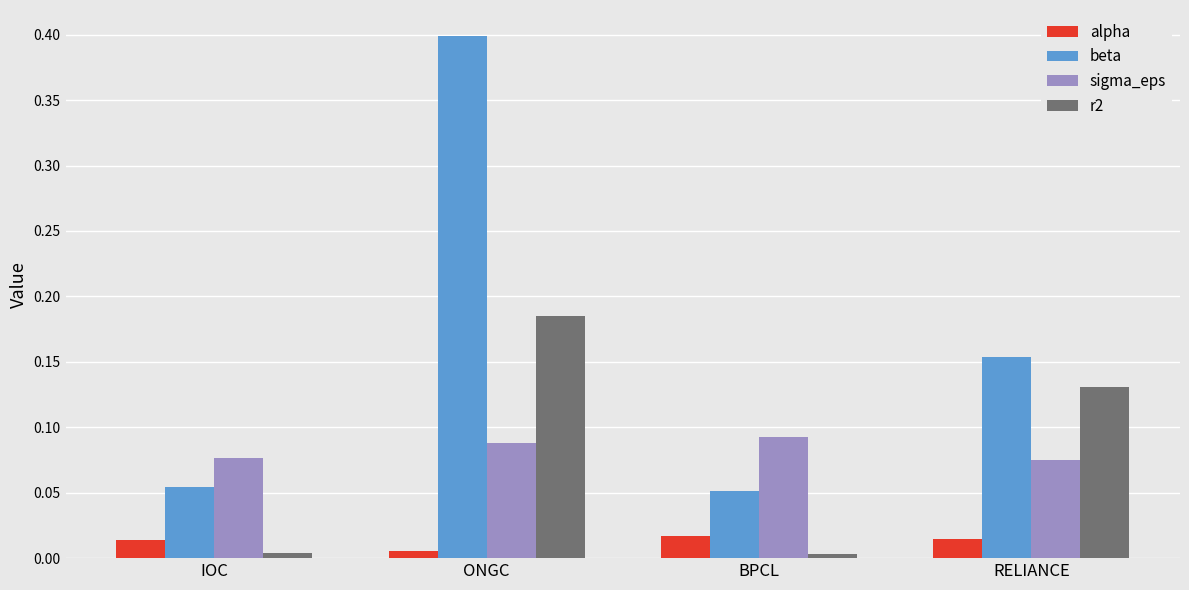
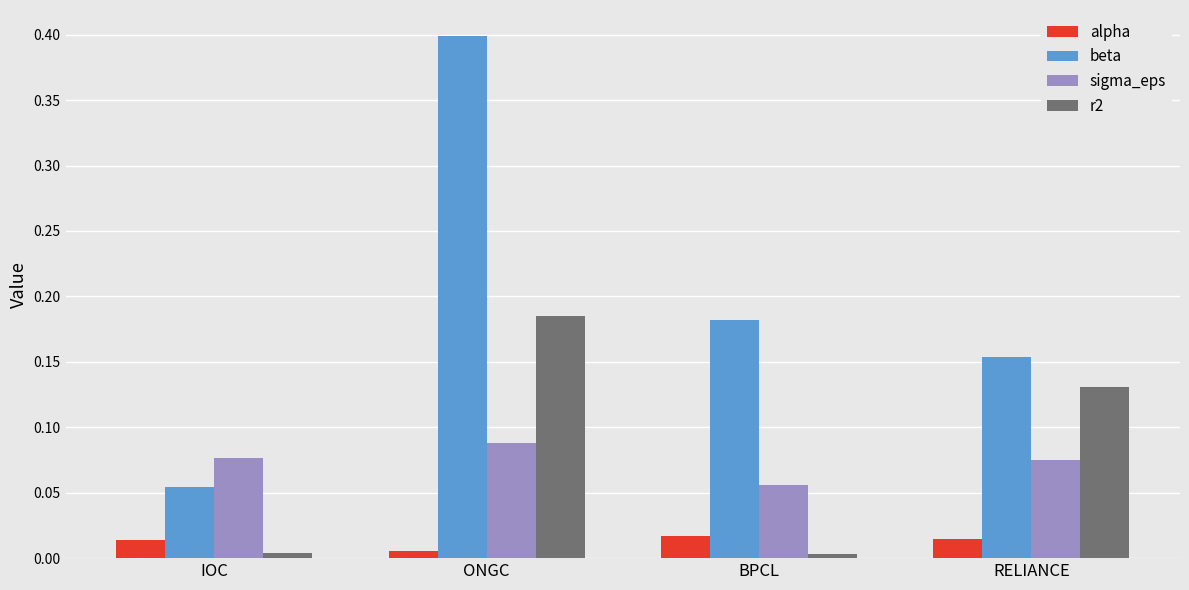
beta, BPCL: 0.051 -> 0.182
sigma_eps, BPCL: 0.092 -> 0.056
